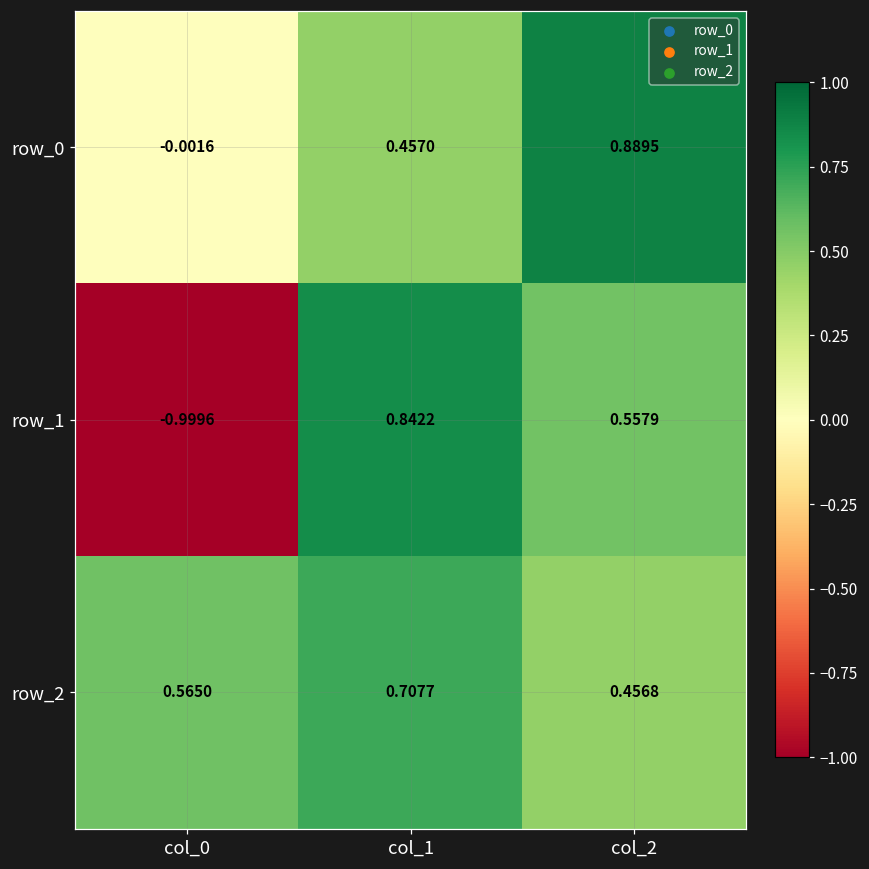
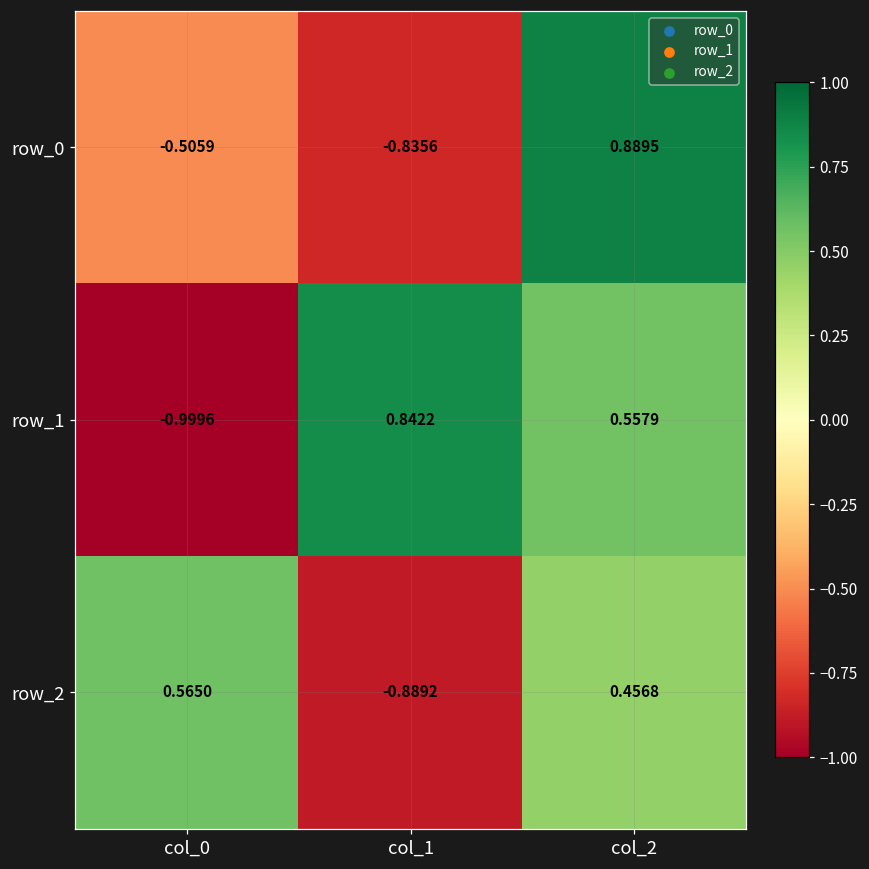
row_0, col_0: -0.0016 -> -0.5059
row_0, col_1: 0.4570 -> -0.8356
row_2, col_1: 0.7077 -> -0.8892
